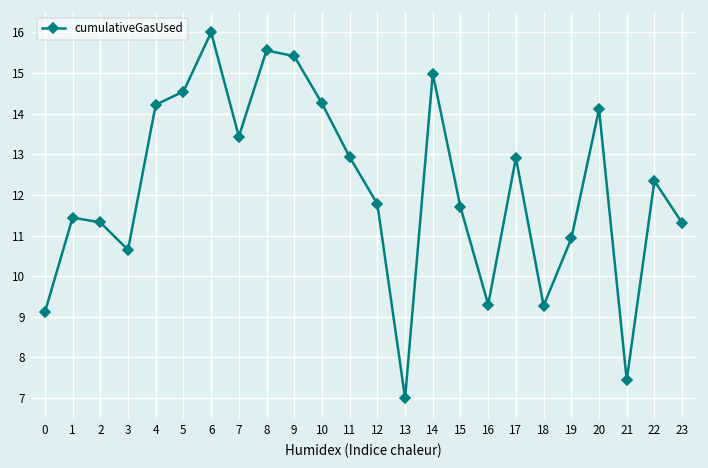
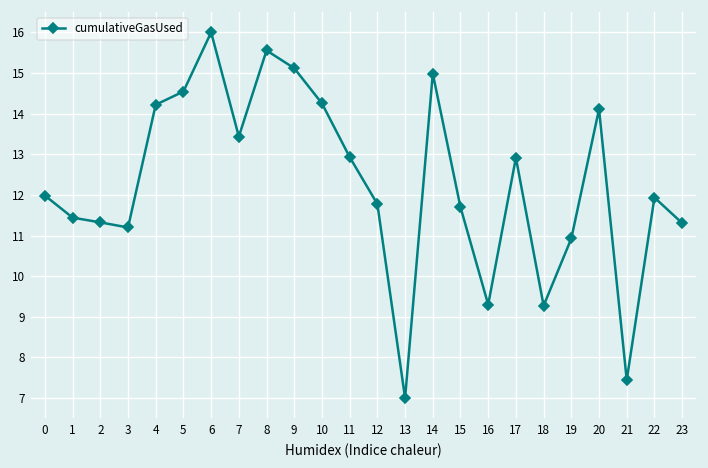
0: 9.1 -> 12.0
3: 10.6 -> 11.2
9: 15.4 -> 15.1
22: 12.3 -> 11.9
